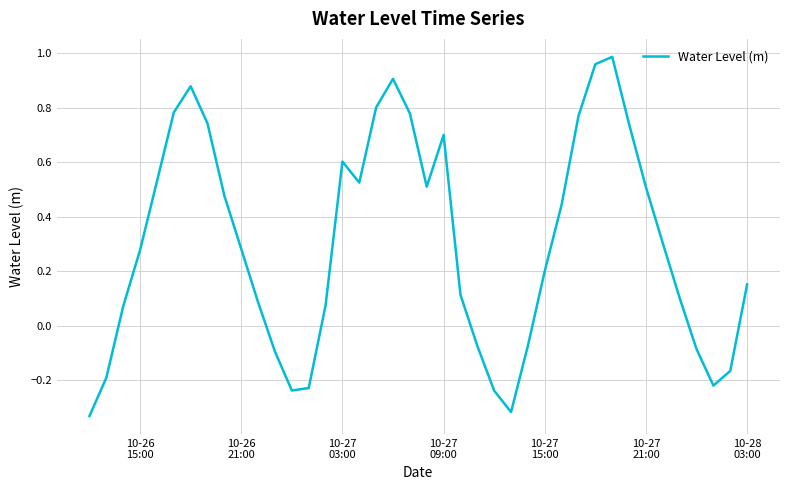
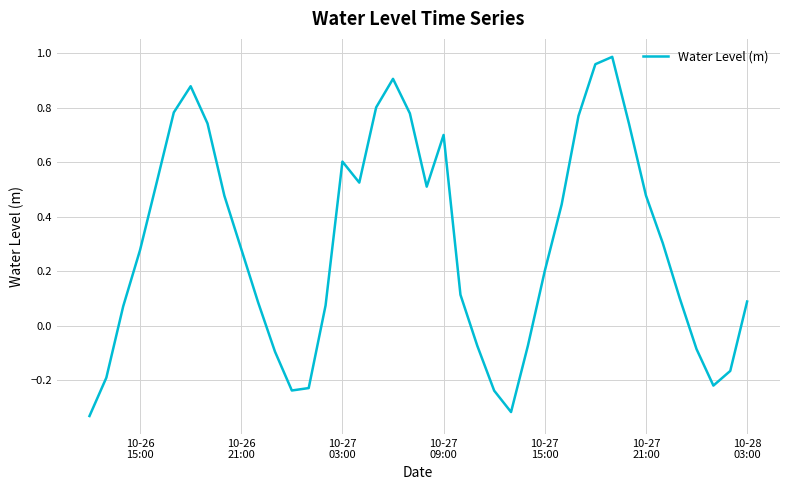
10-27 21:00: 0.51 -> 0.48
10-28 03:00: 0.15 -> 0.09
